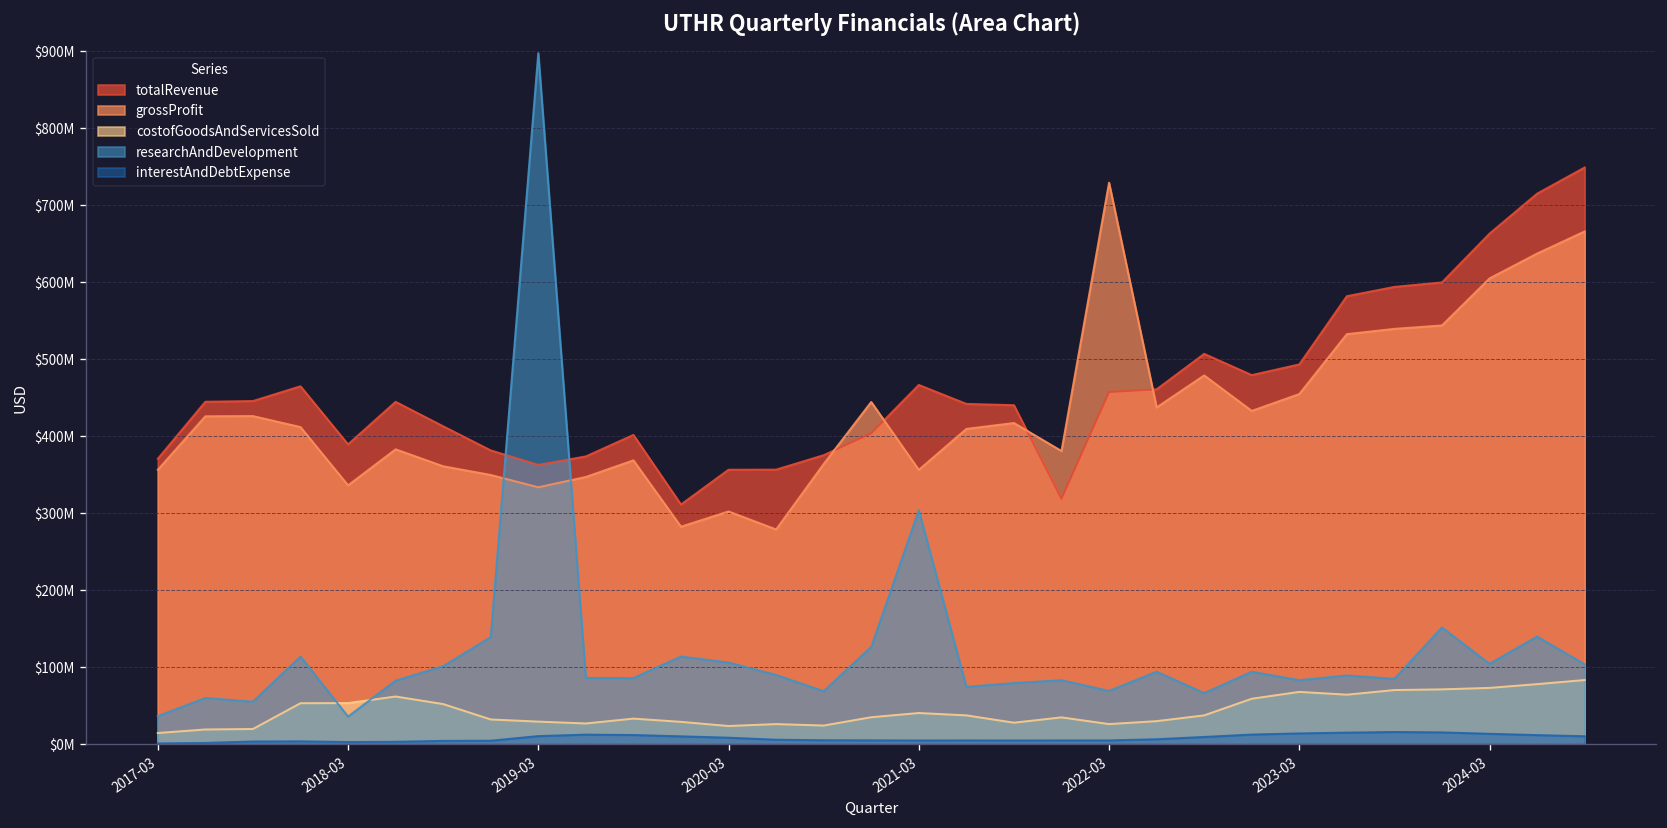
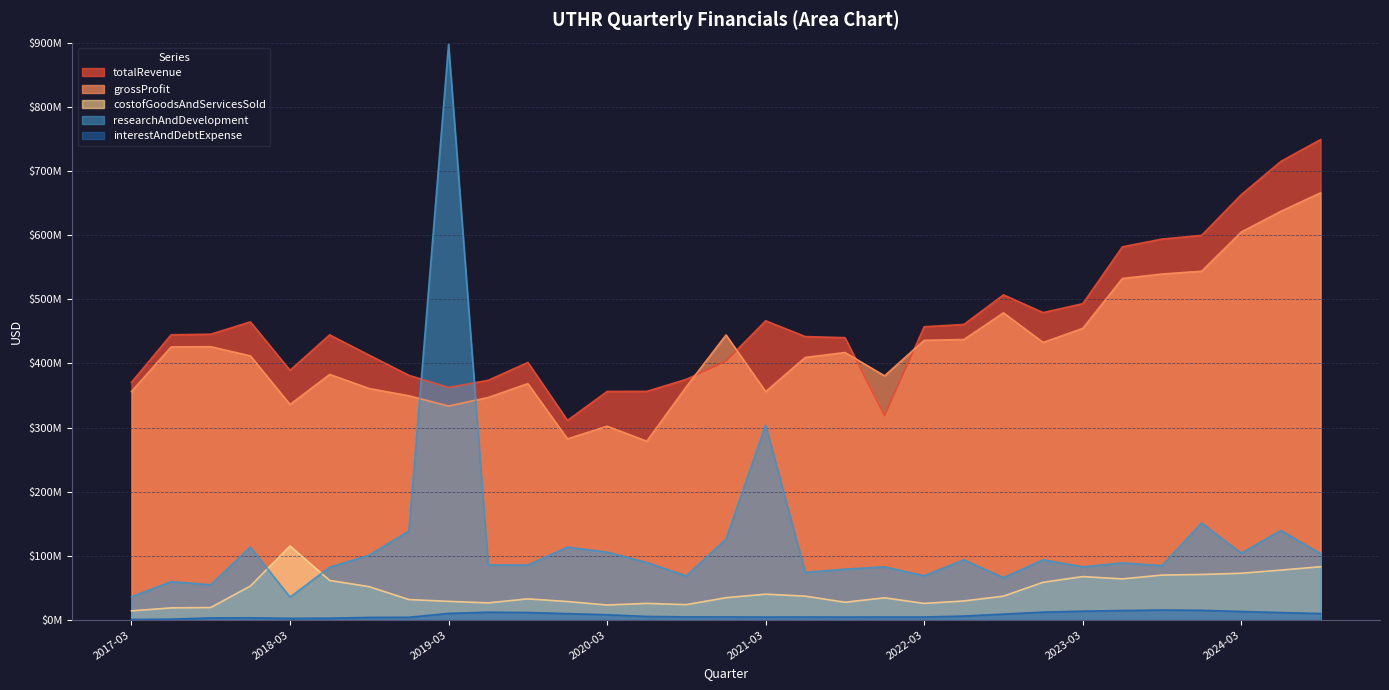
costofGoodsAndServicesSold, 2018-03: $50000000 -> $120000000
grossProfit, 2022-03: $730000000 -> $440000000
